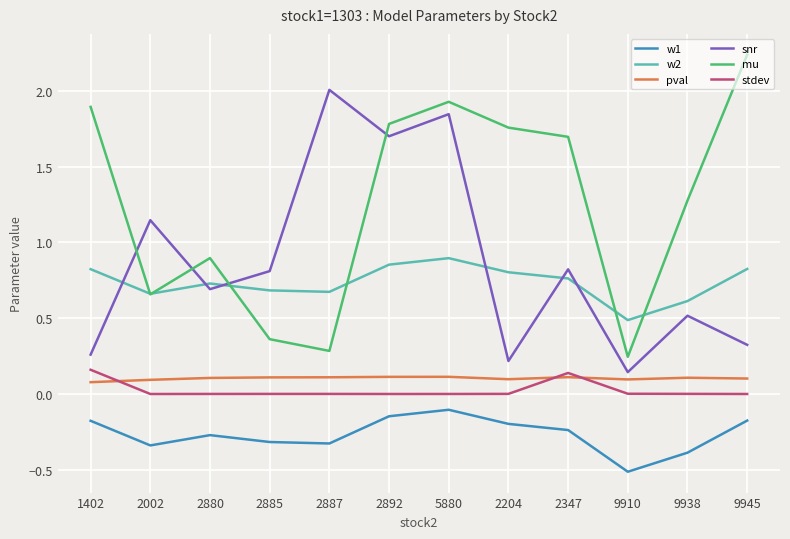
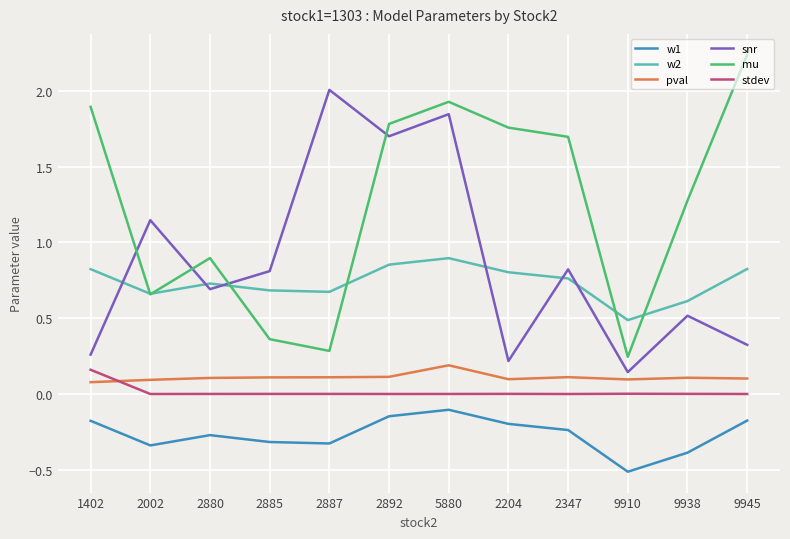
pval, 5880: 0.11 -> 0.19
stdev, 2347: 0.14 -> 0.00
